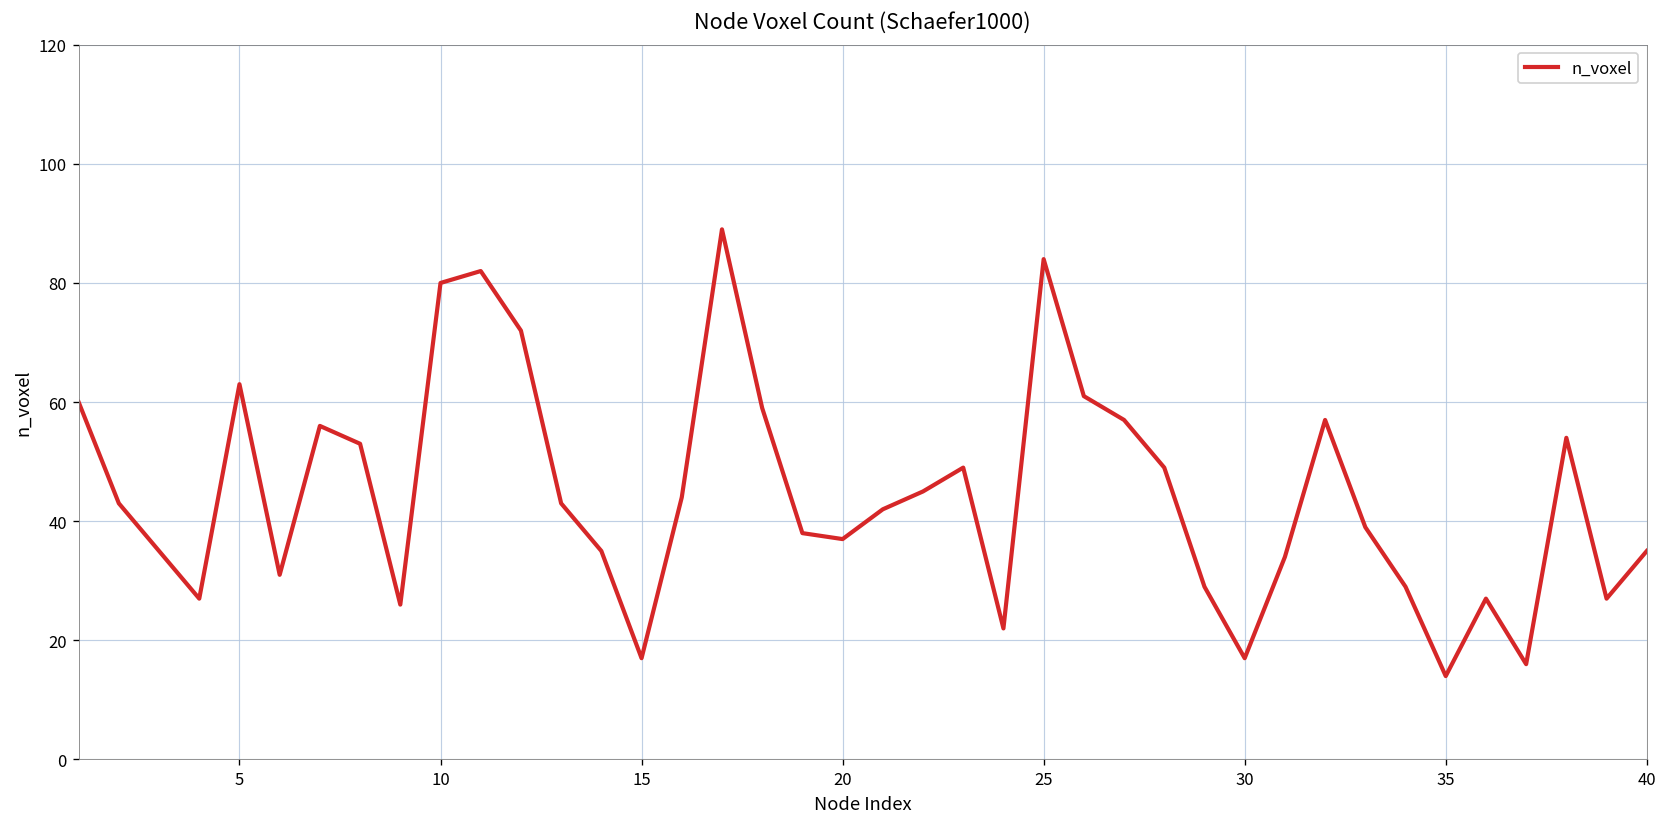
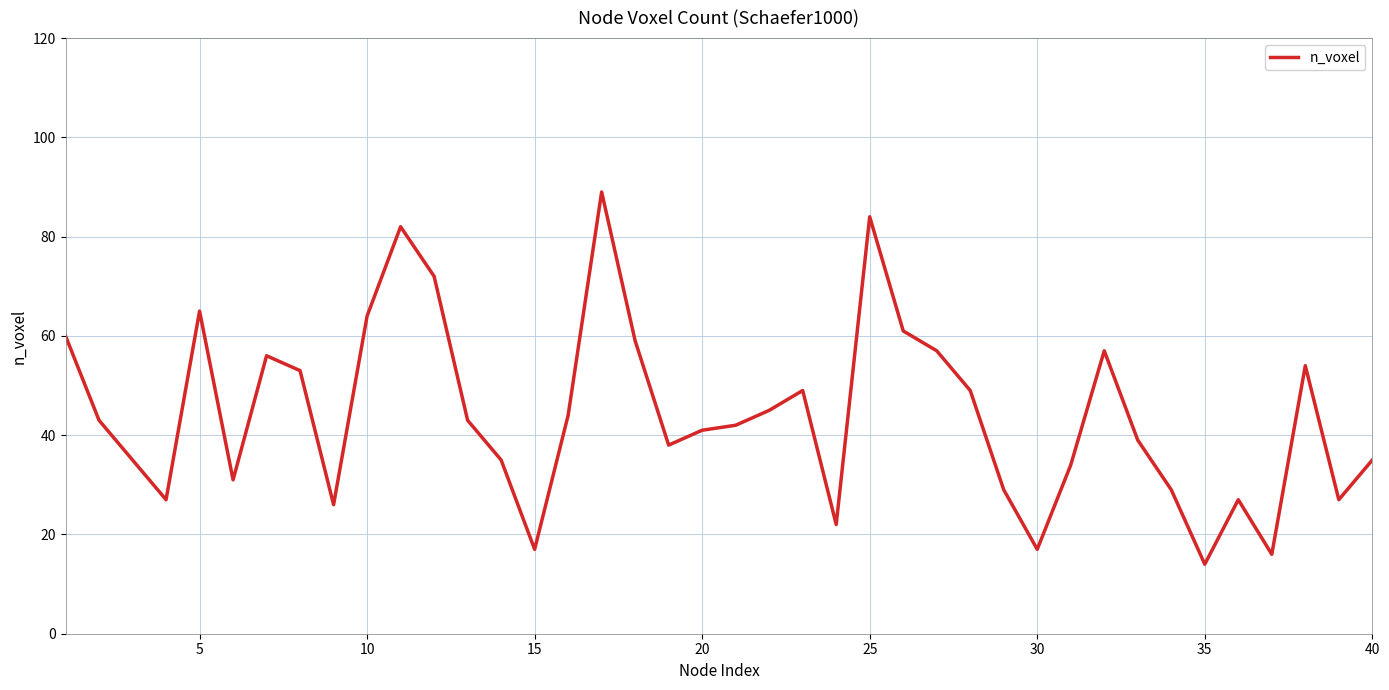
5: 63 -> 65
10: 80 -> 64
20: 37 -> 41
